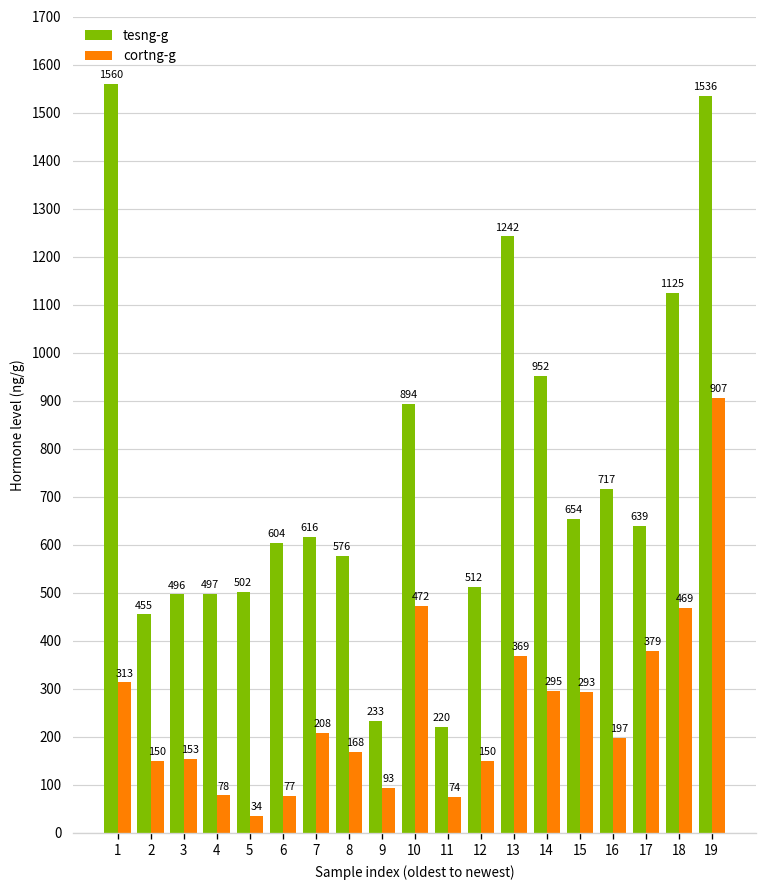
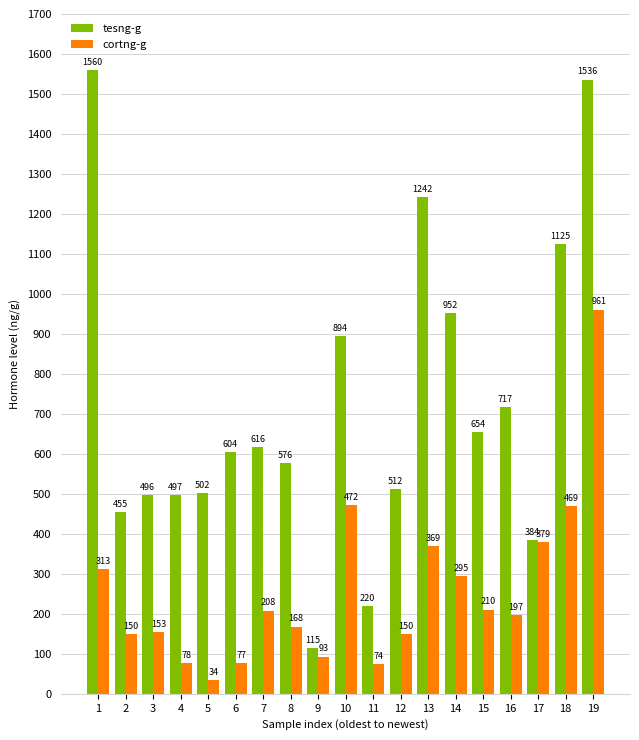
tesng-g, 9: 233 -> 115
cortng-g, 15: 293 -> 210
tesng-g, 17: 639 -> 384
cortng-g, 19: 907 -> 961
